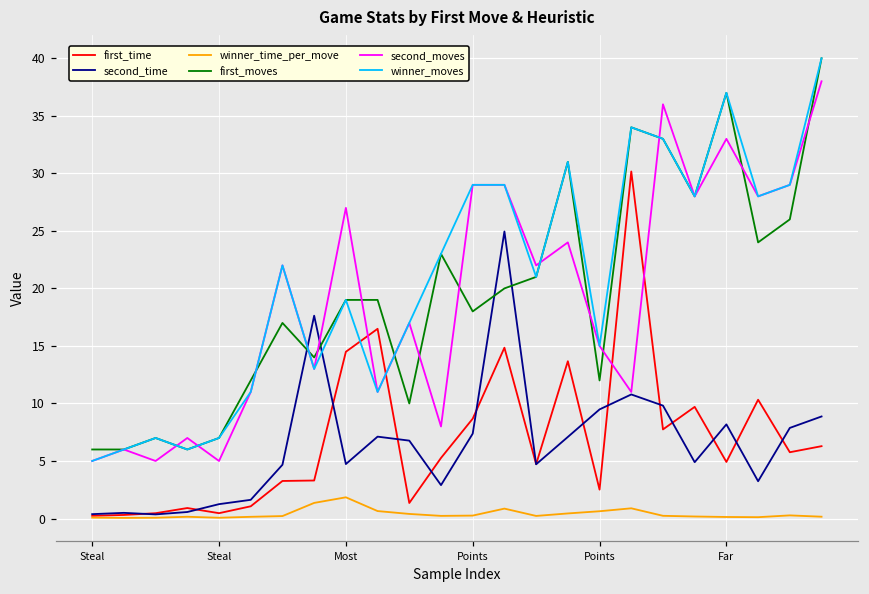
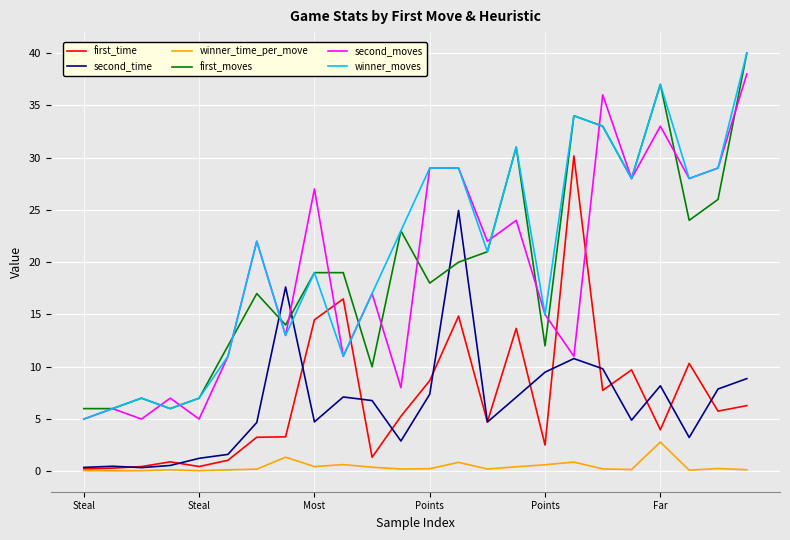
winner_time_per_move, Most: 1.8 -> 0.5
first_time, Far: 4.9 -> 4.0
winner_time_per_move, Far: 0.1 -> 2.8
